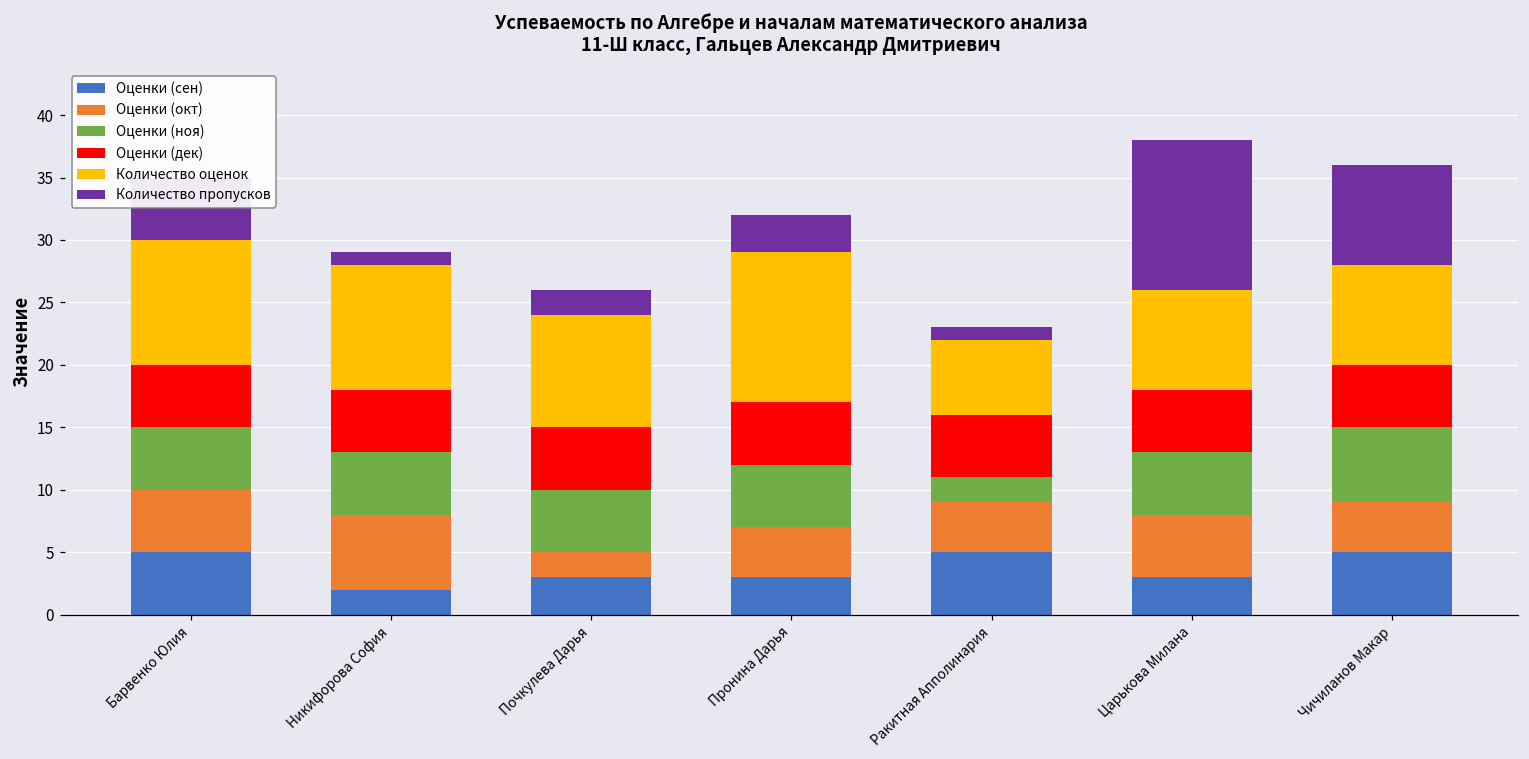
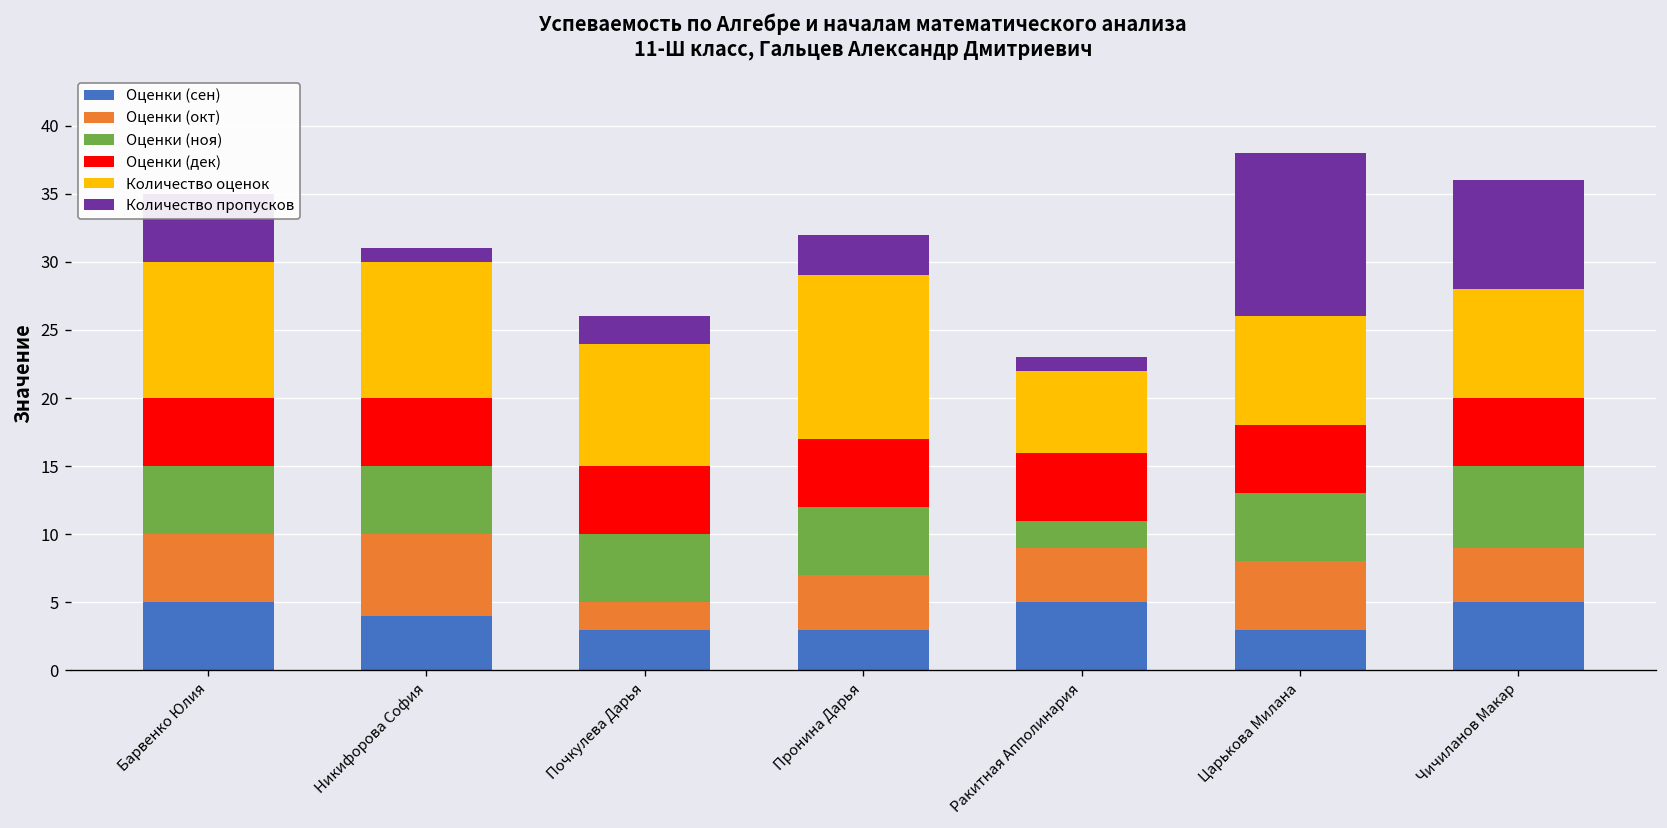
Оценки (сен), Никифорова София: 2 -> 4
